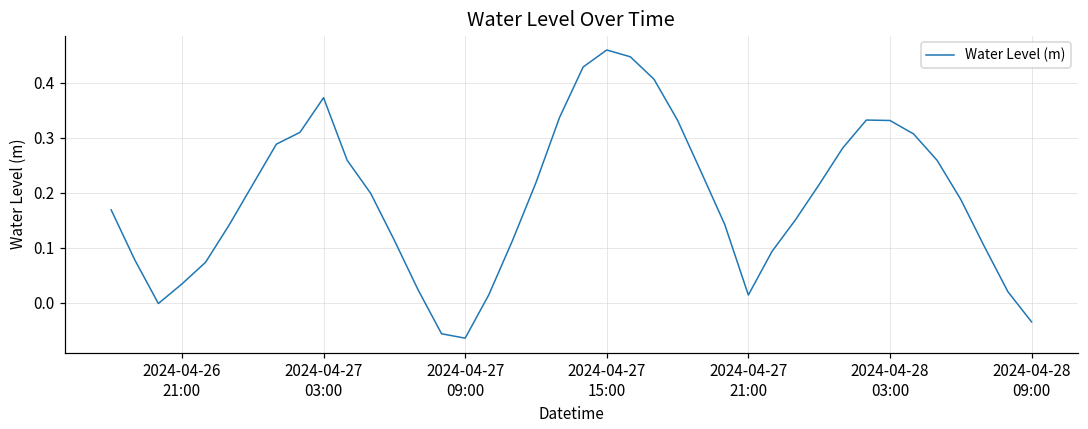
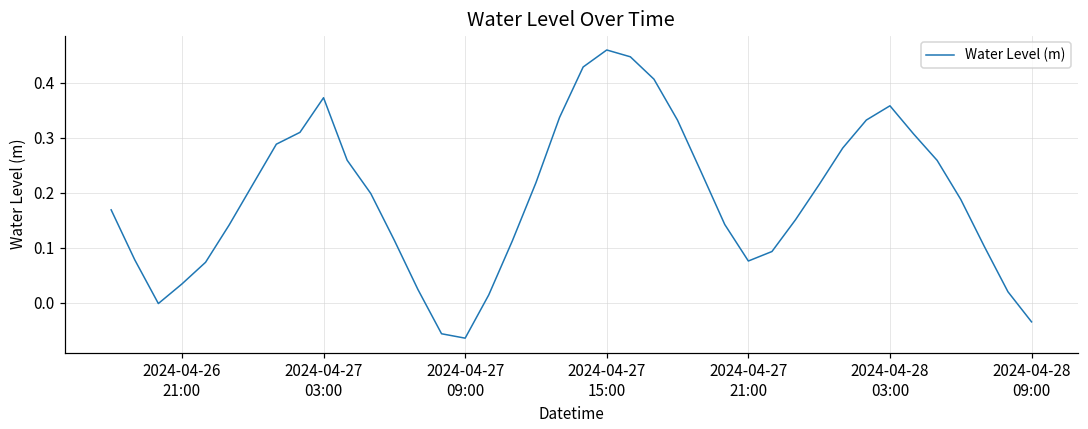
2024-04-27 21:00: 0.01 -> 0.08
2024-04-28 03:00: 0.33 -> 0.36
